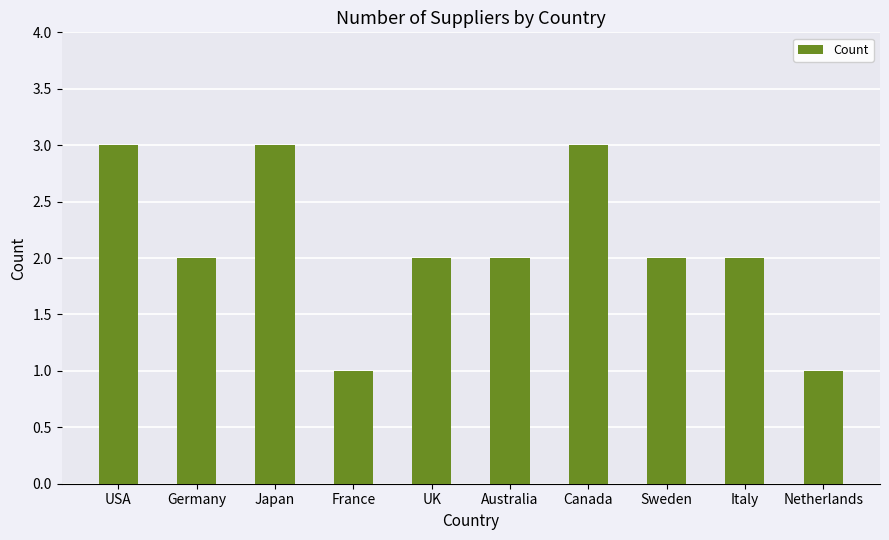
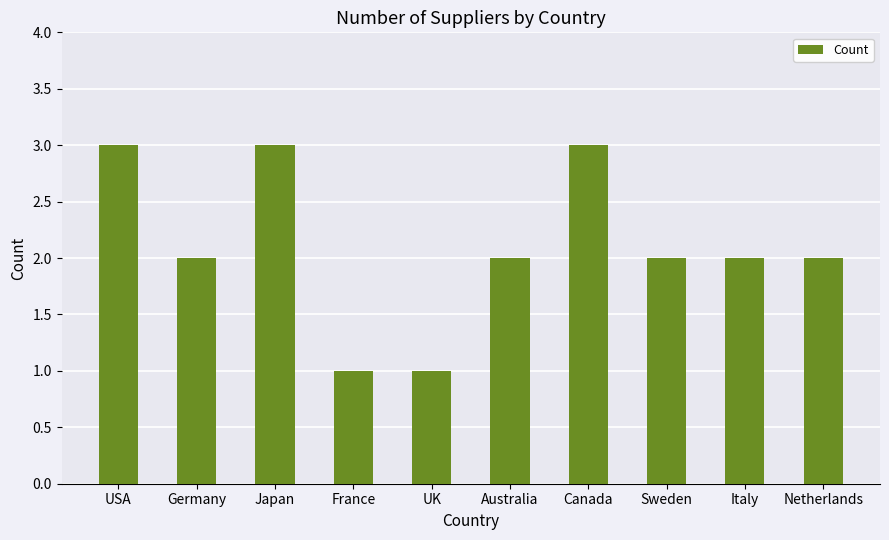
UK: 2 -> 1
Netherlands: 1 -> 2
